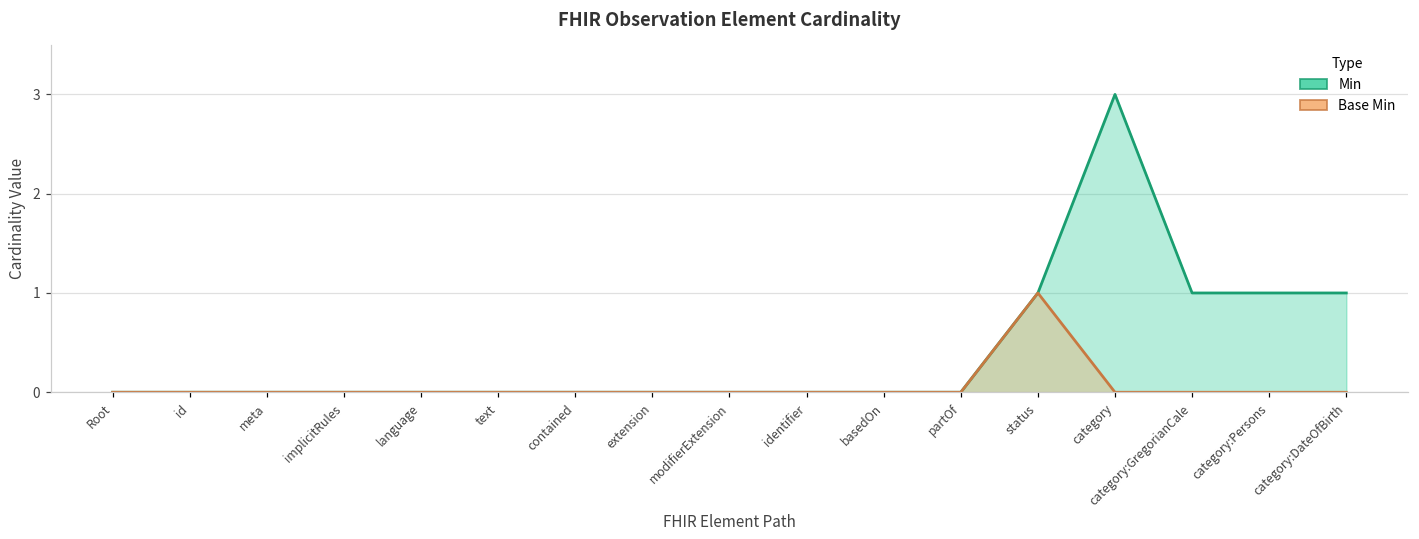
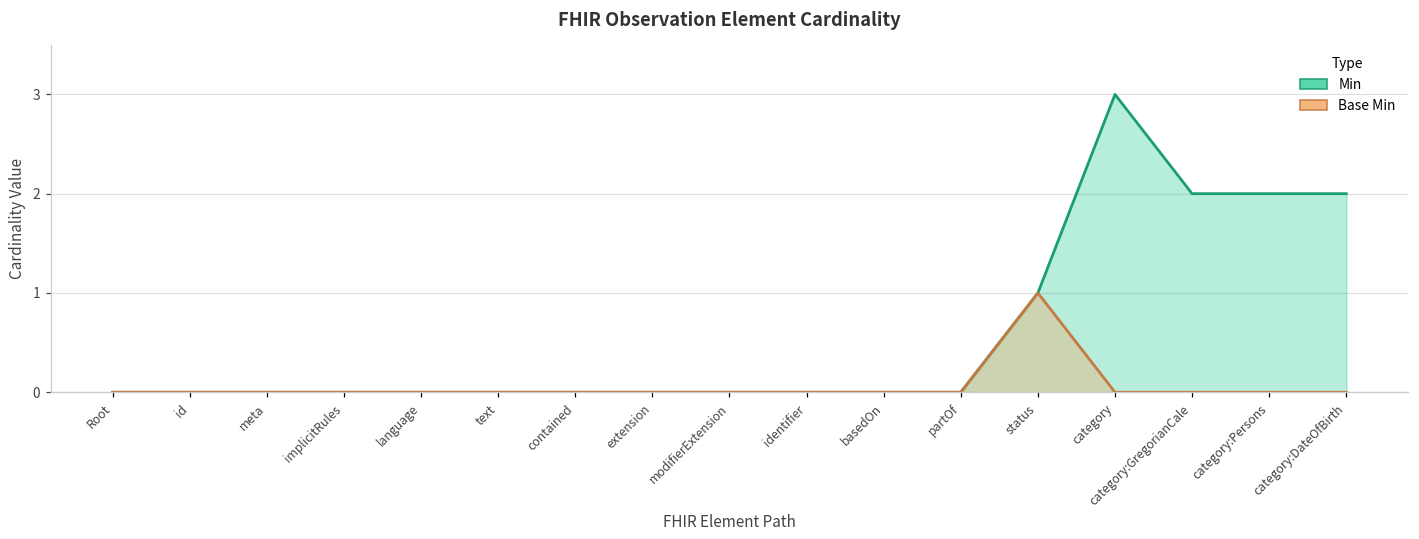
Min, category:GregorianCale: 1 -> 2
Min, category:Persons: 1 -> 2
Min, category:DateOfBirth: 1 -> 2
